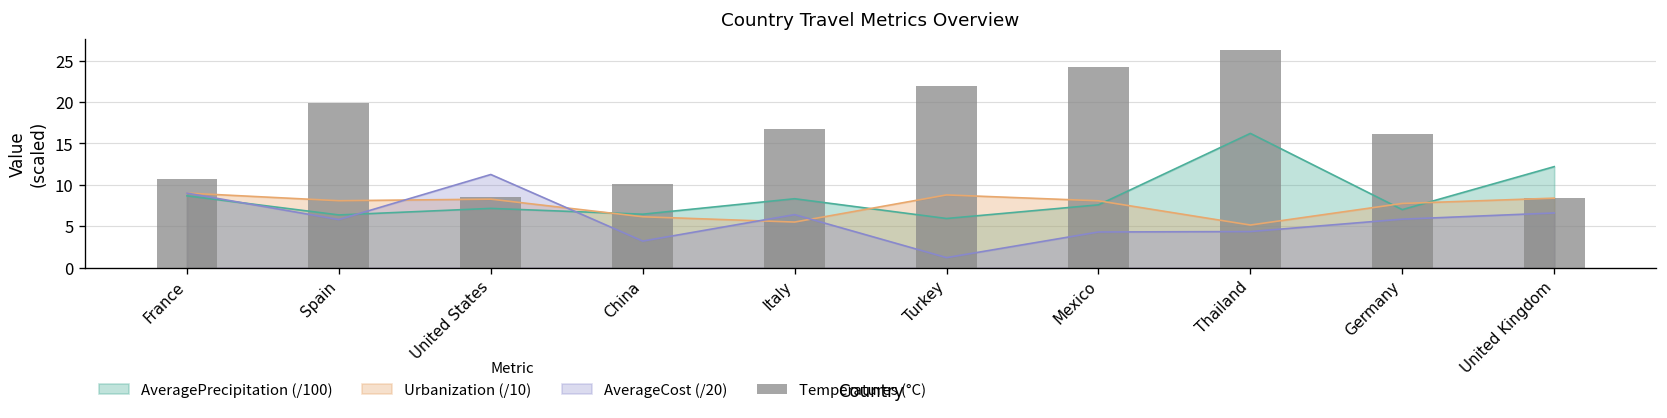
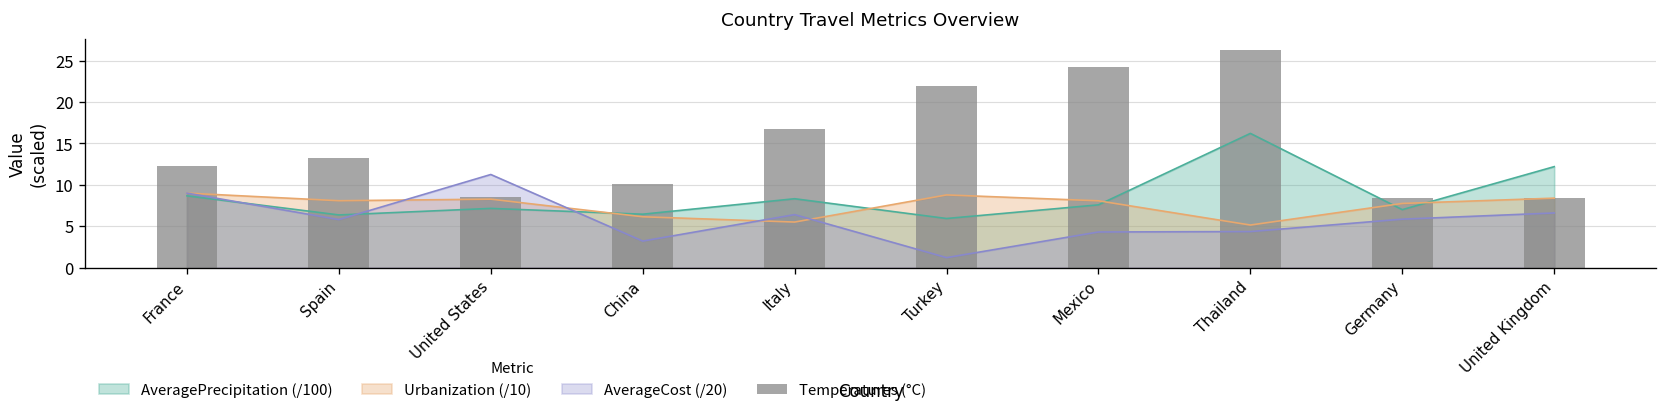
Temperatures (°C), France: 11 -> 12
Temperatures (°C), Spain: 20 -> 13
Temperatures (°C), Germany: 16 -> 8
